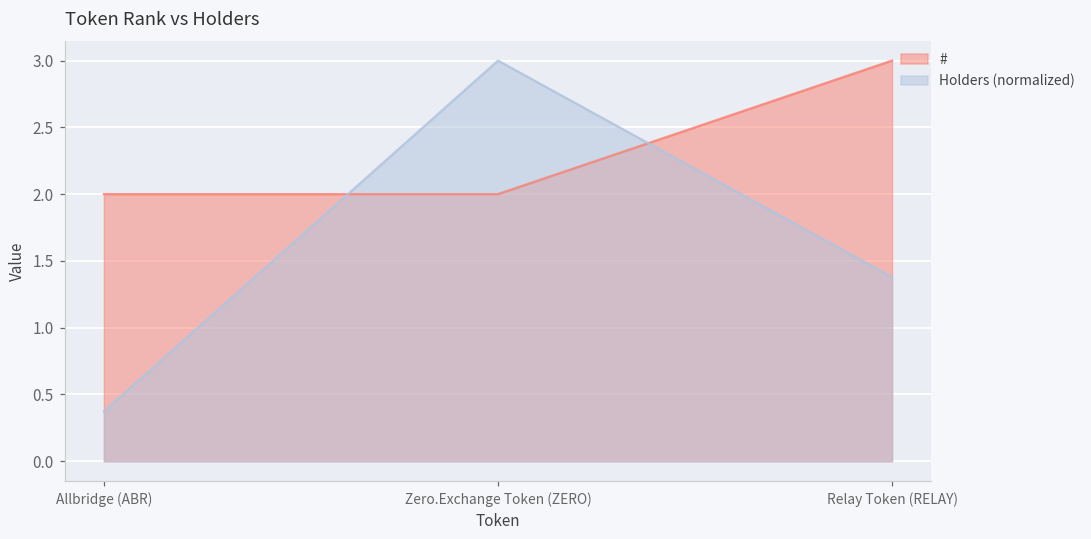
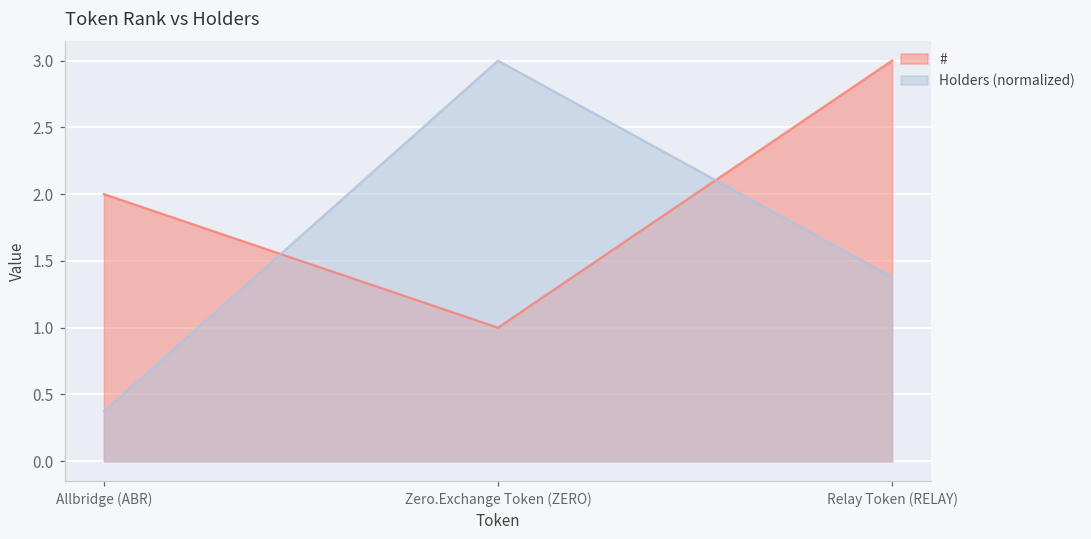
#, Zero.Exchange Token (ZERO): 2 -> 1
